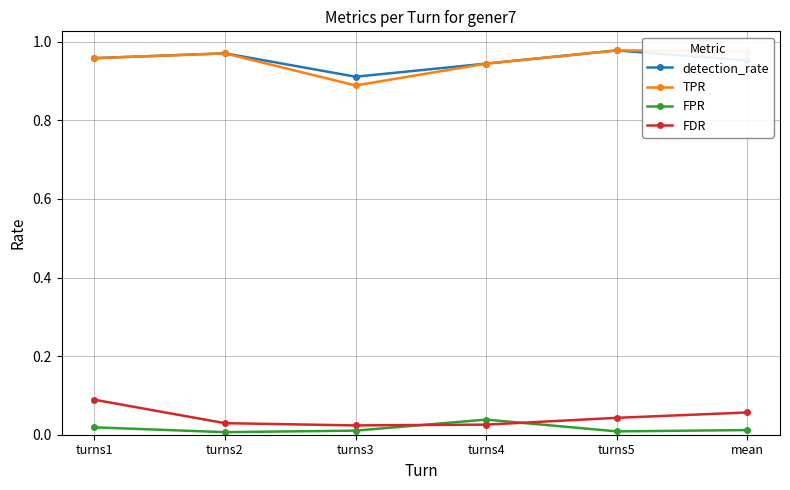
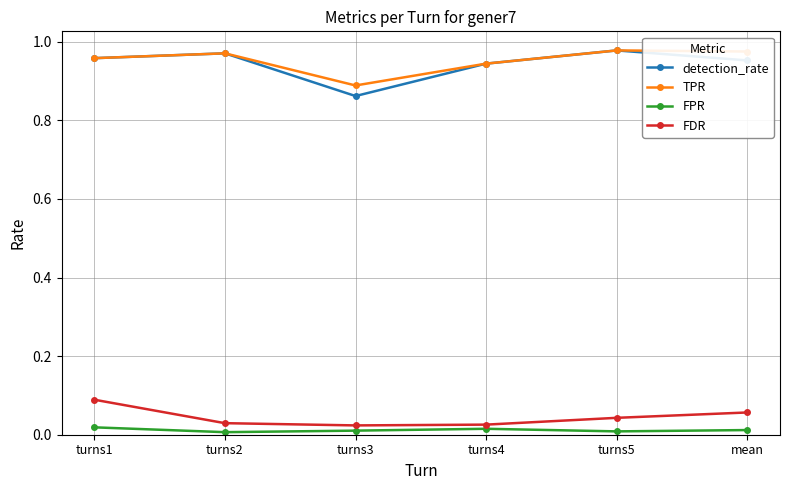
detection_rate, turns3: 0.91 -> 0.86
FPR, turns4: 0.04 -> 0.02
